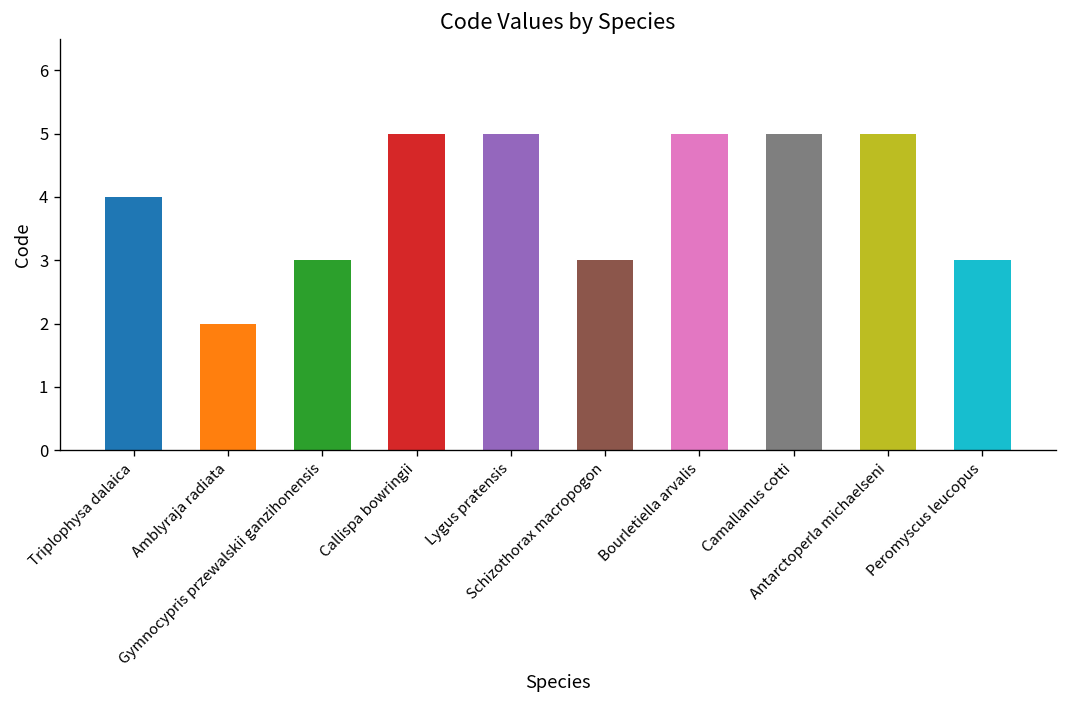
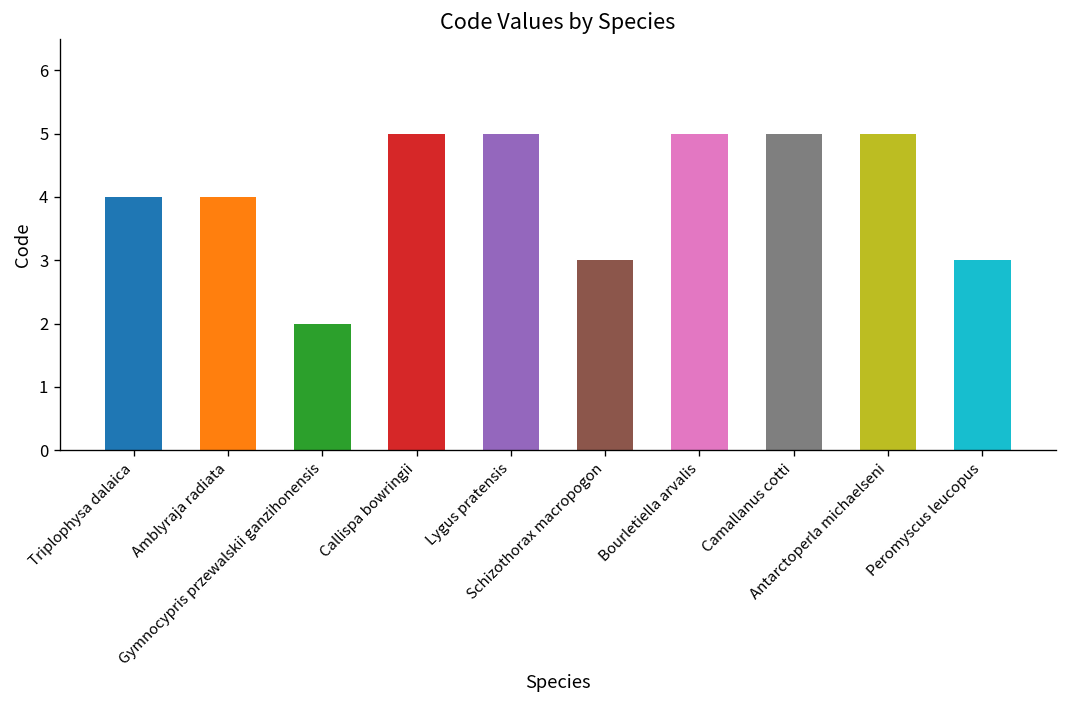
Amblyraja radiata: 2 -> 4
Gymnocypris przewalskii ganzihonensis: 3 -> 2
